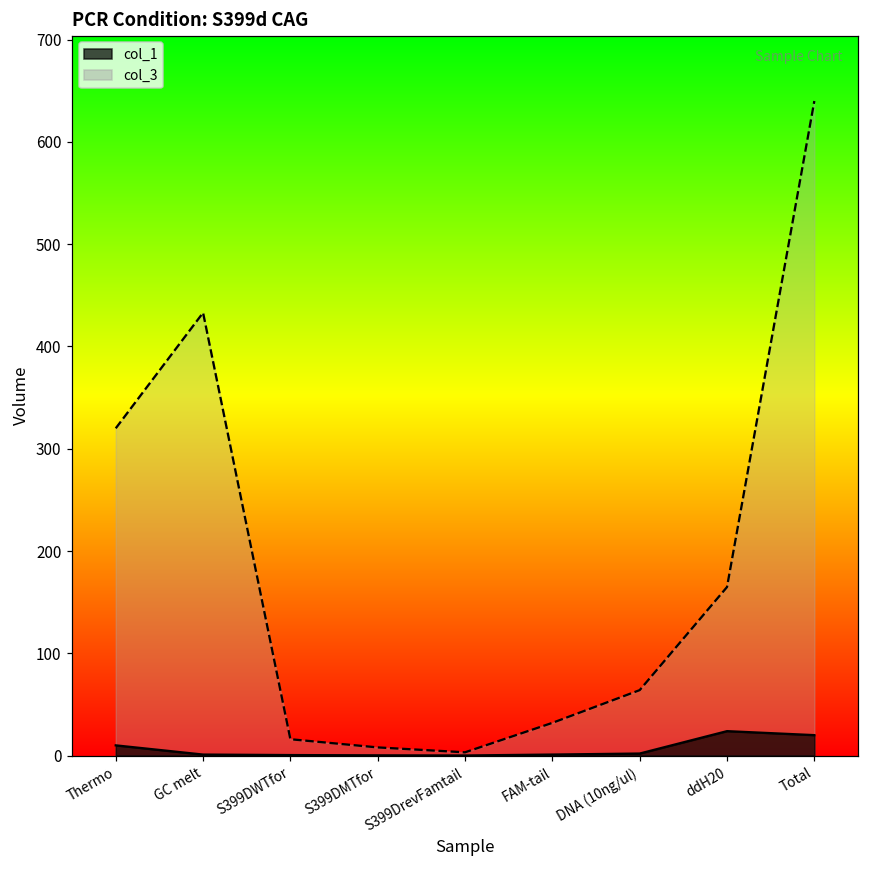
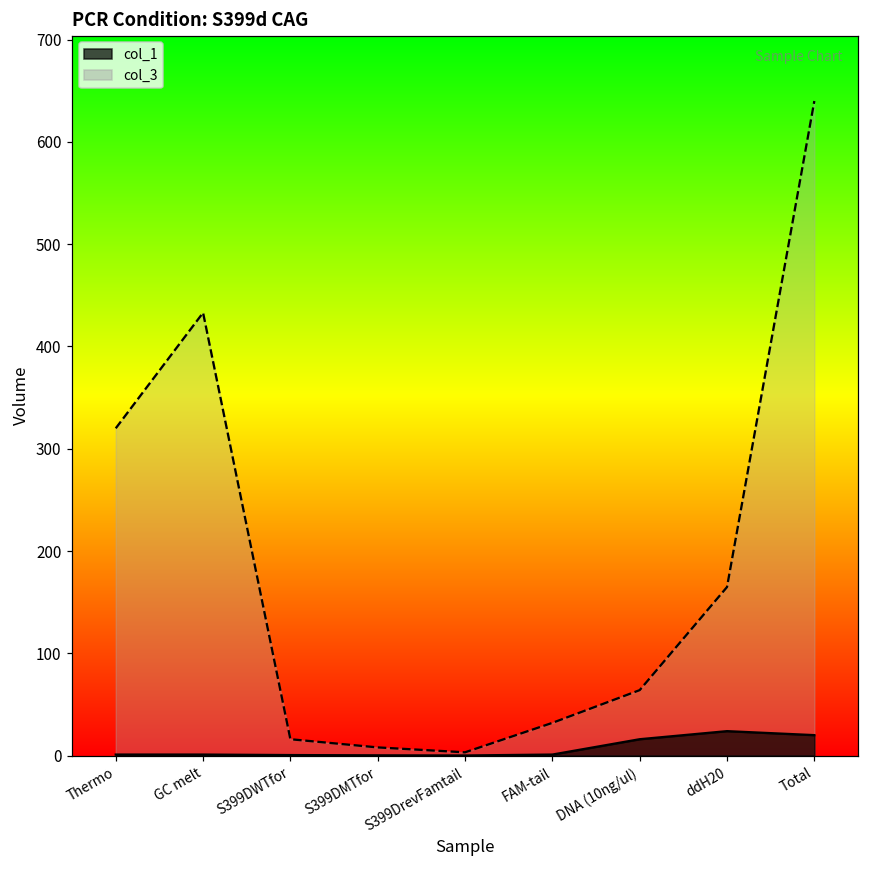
col_1, Thermo: 10 -> 0
col_1, DNA (10ng/ul): 0 -> 20
